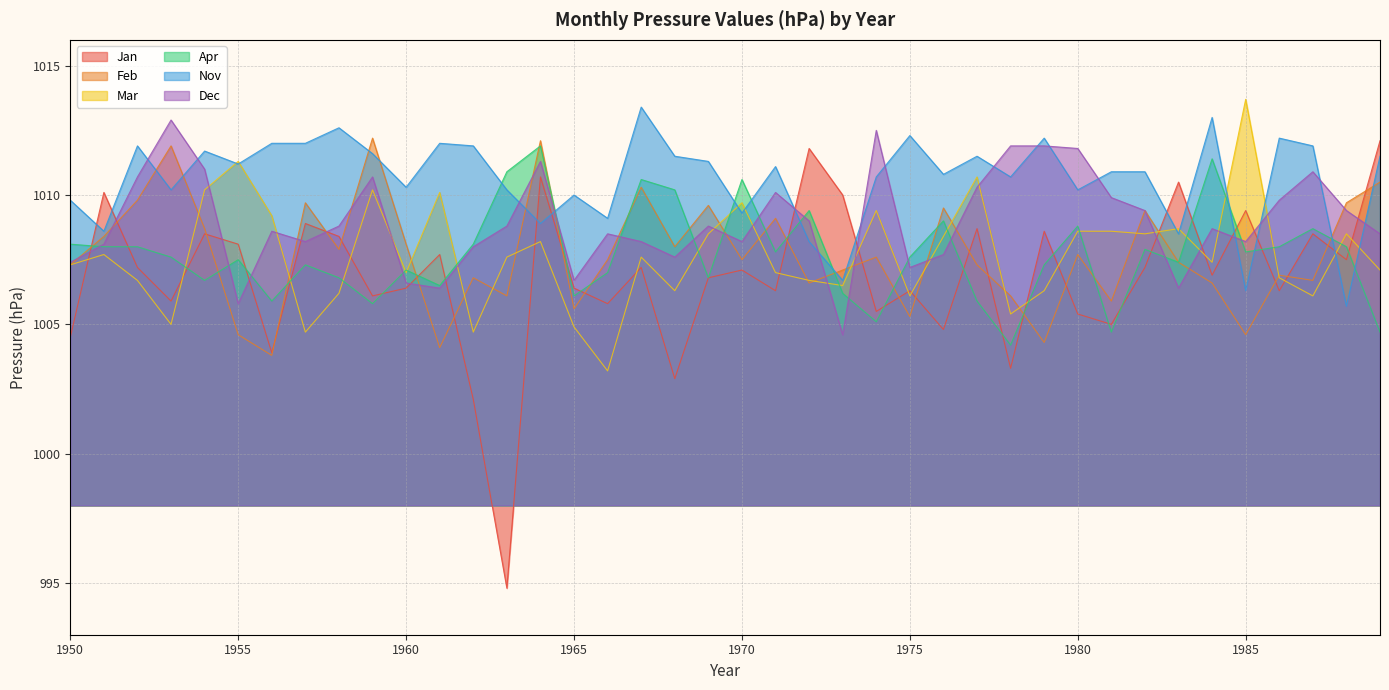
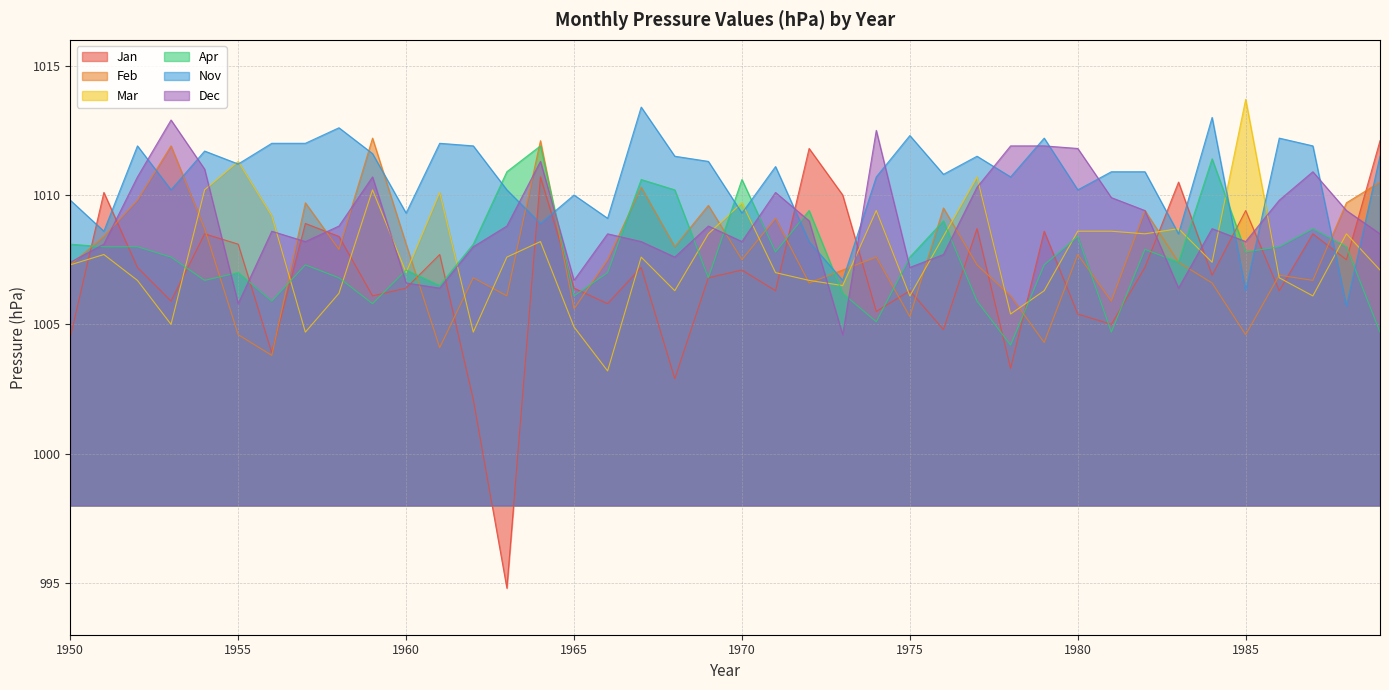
Apr, 1955: 1007.5 -> 1007.0
Nov, 1960: 1010.3 -> 1009.3
Apr, 1980: 1008.8 -> 1008.4
